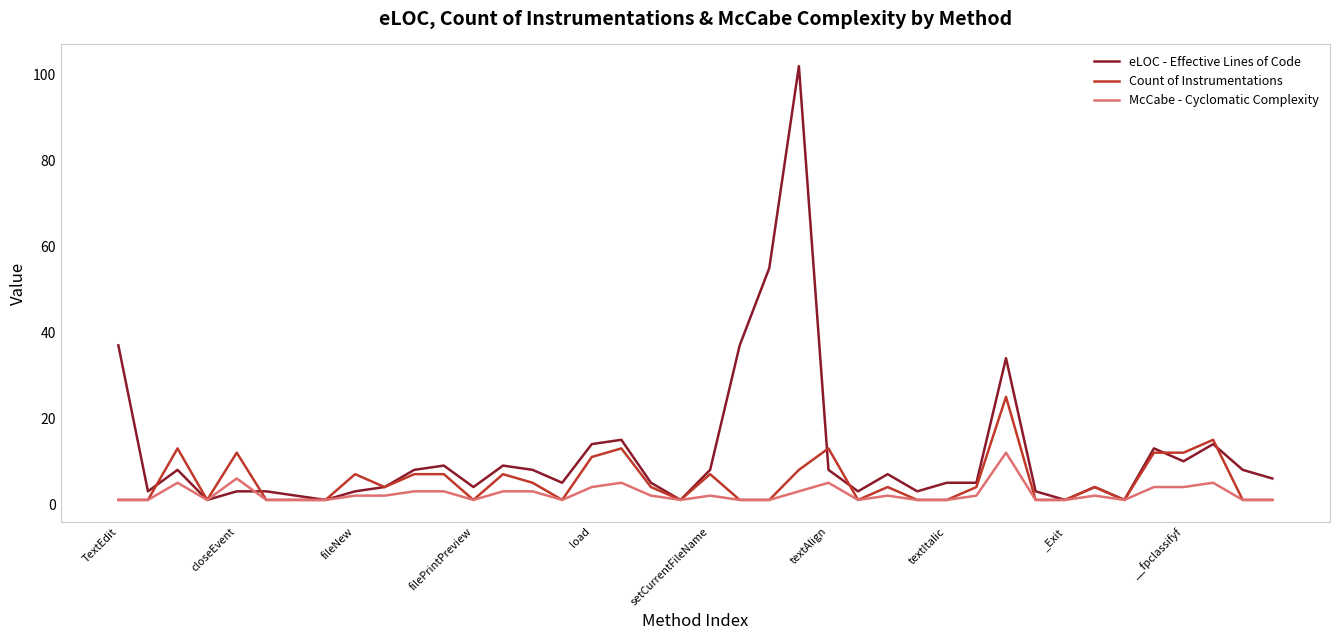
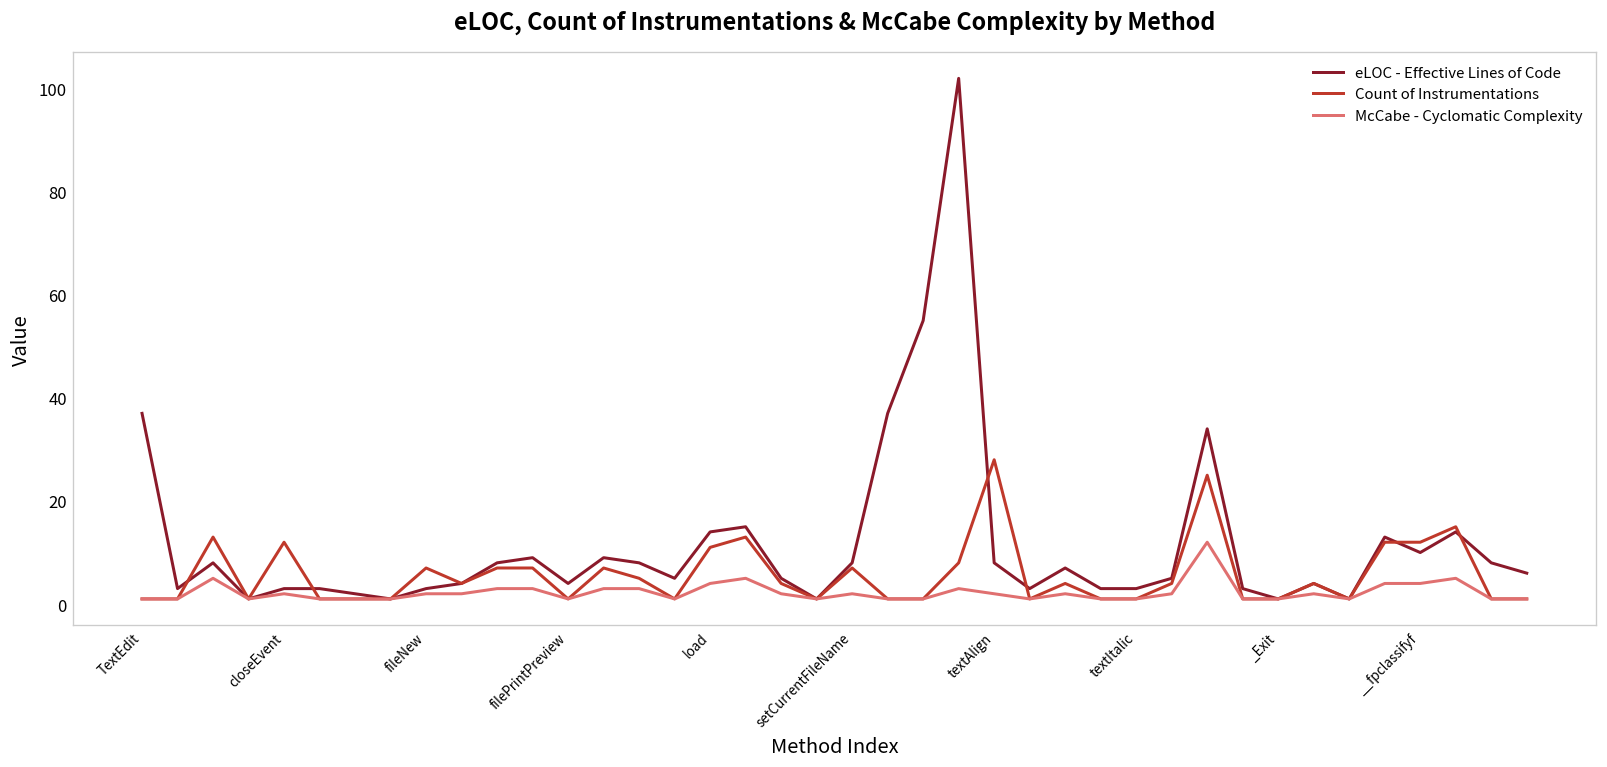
McCabe - Cyclomatic Complexity, closeEvent: 6 -> 2
Count of Instrumentations, textAlign: 13 -> 28
McCabe - Cyclomatic Complexity, textAlign: 5 -> 2
eLOC - Effective Lines of Code, textItalic: 5 -> 3
